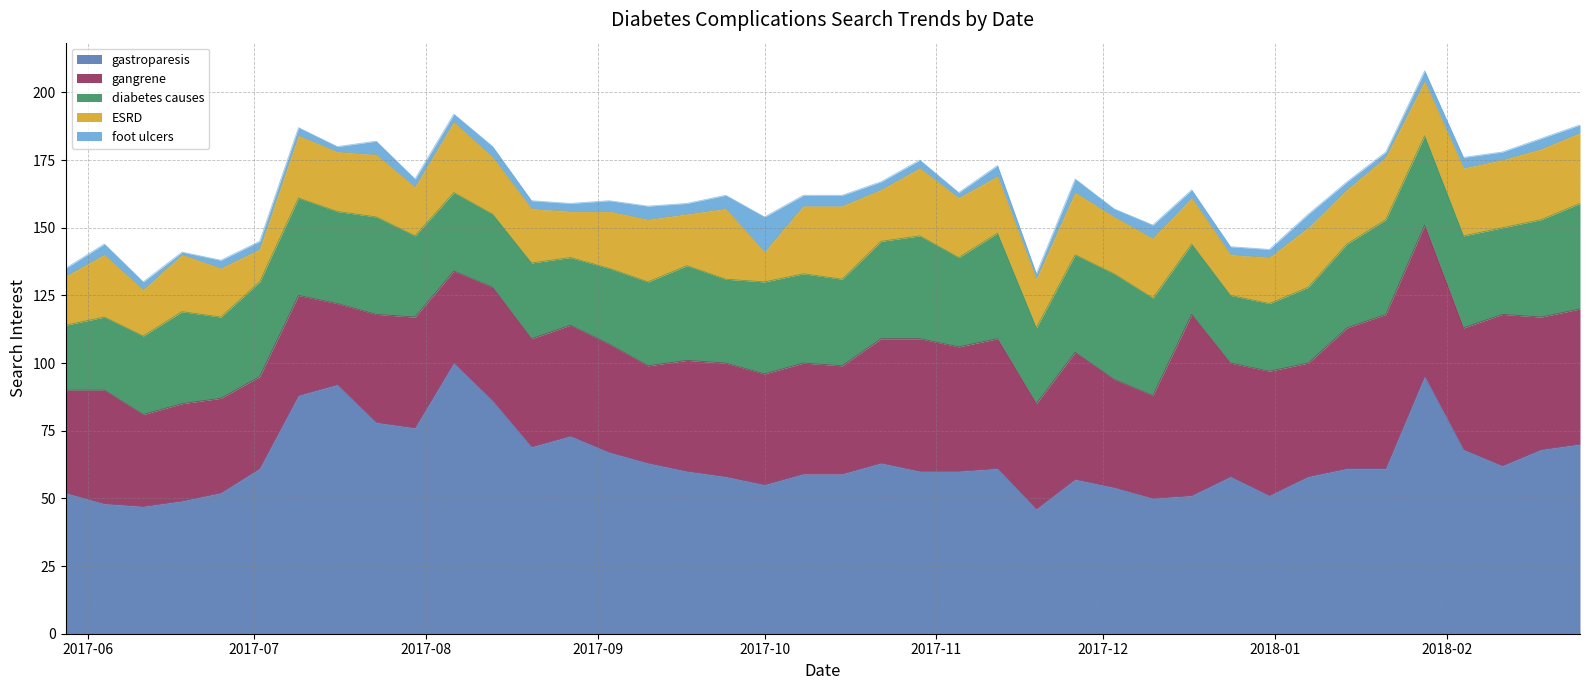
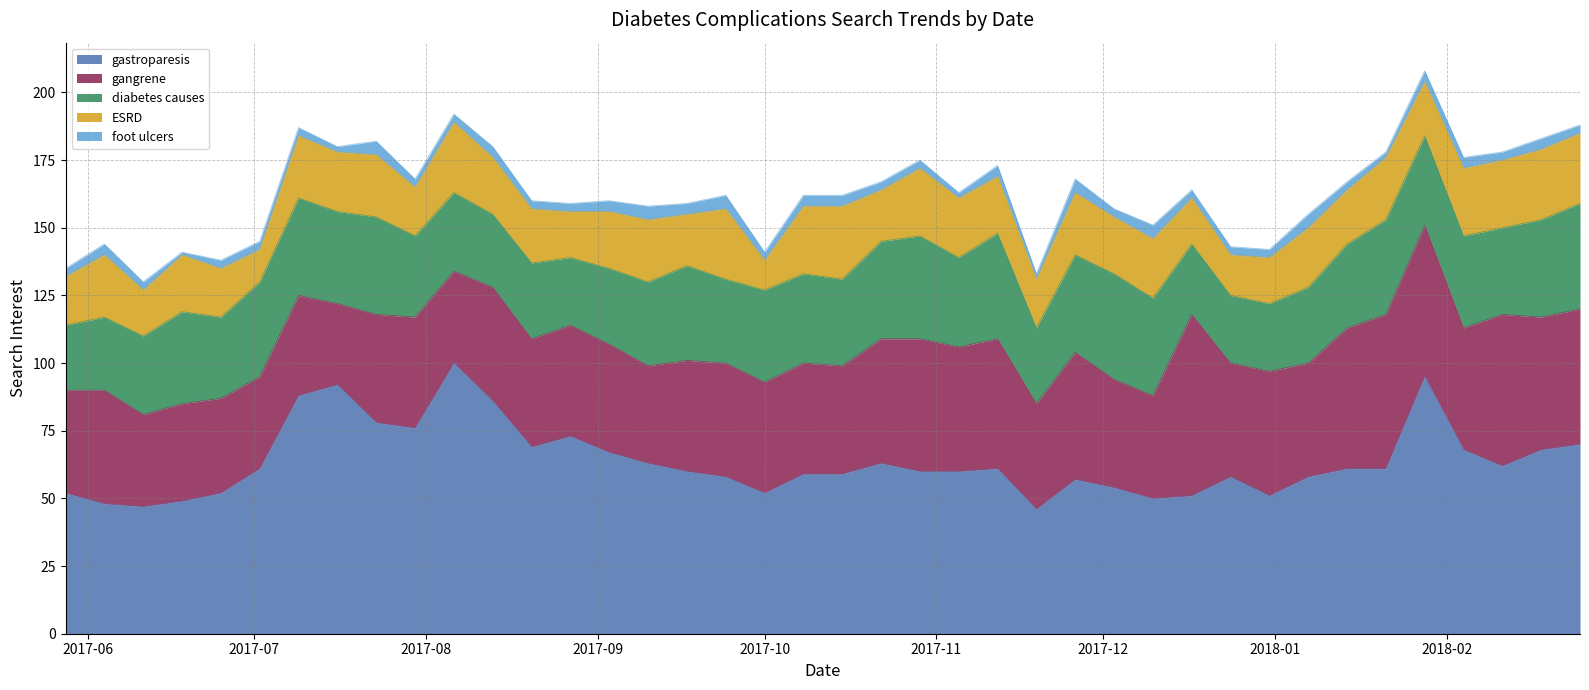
gastroparesis, 2017-10: 55 -> 52
foot ulcers, 2017-10: 13 -> 3
